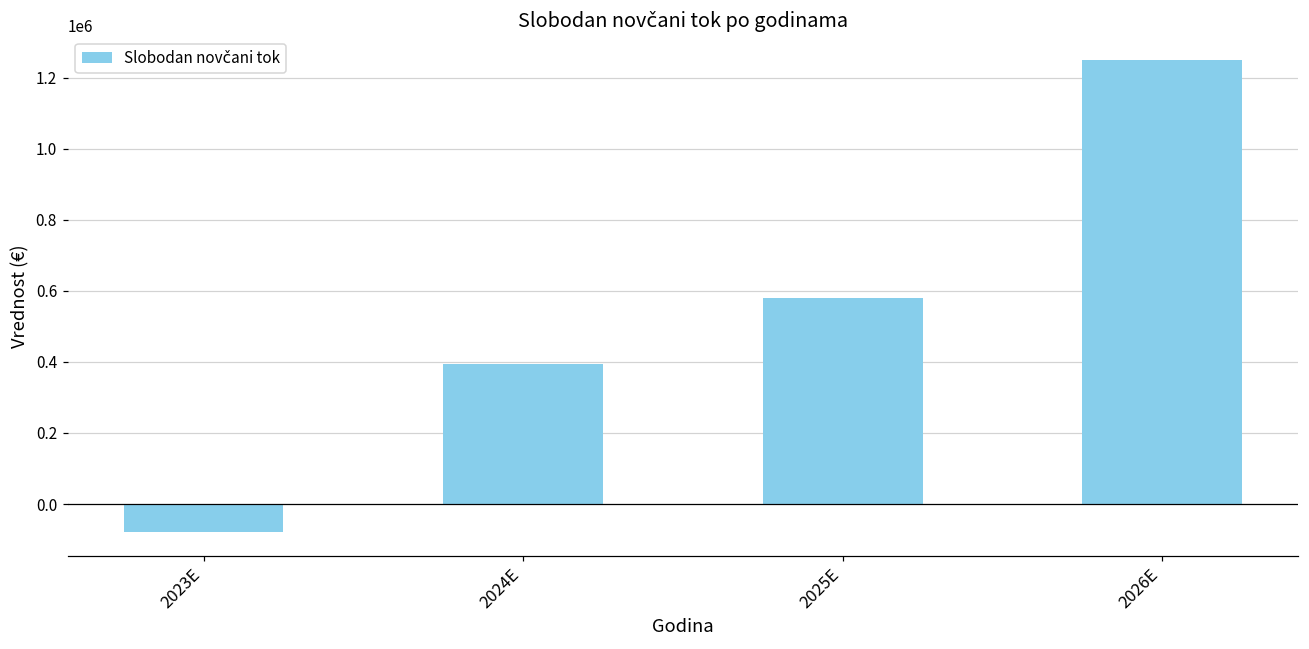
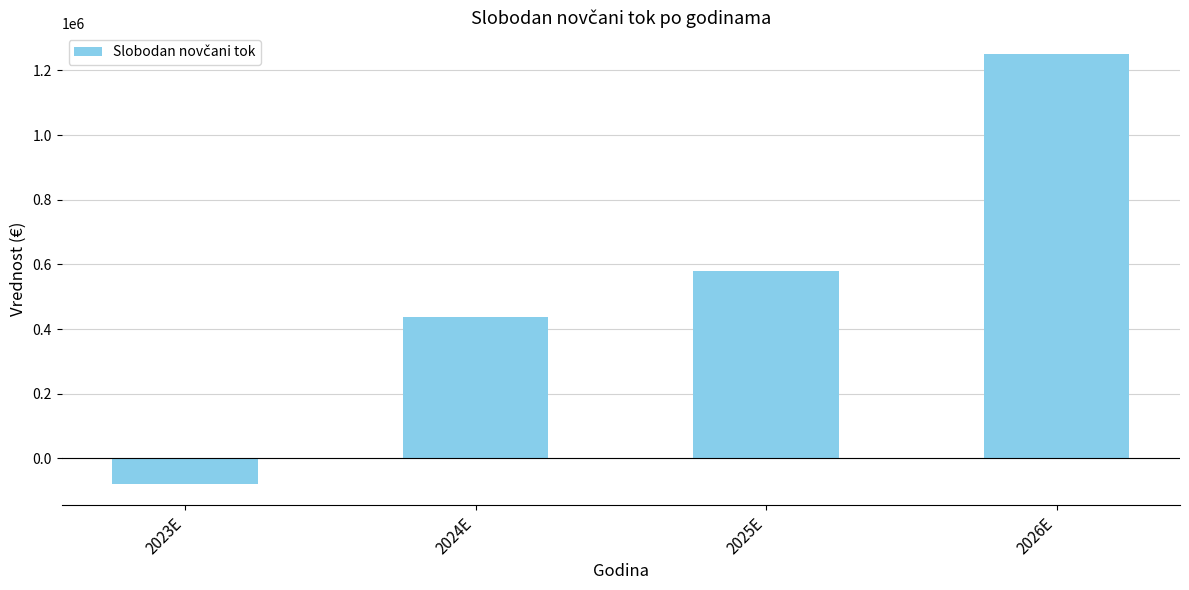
2024E: 390000 -> 440000
